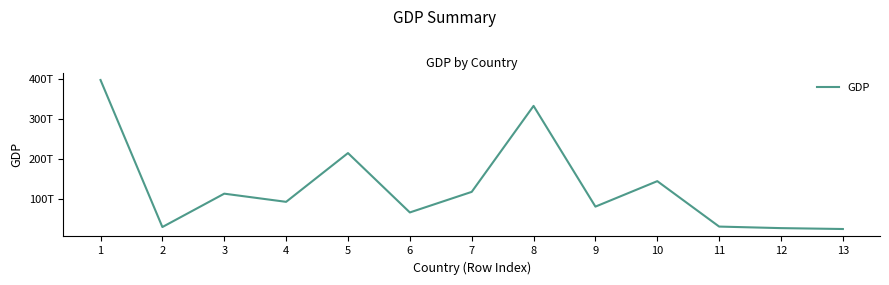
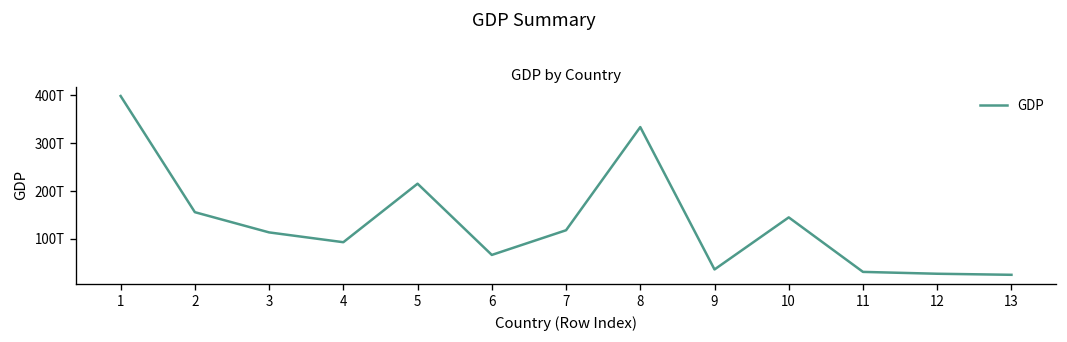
2: 30T -> 160T
9: 80T -> 40T
